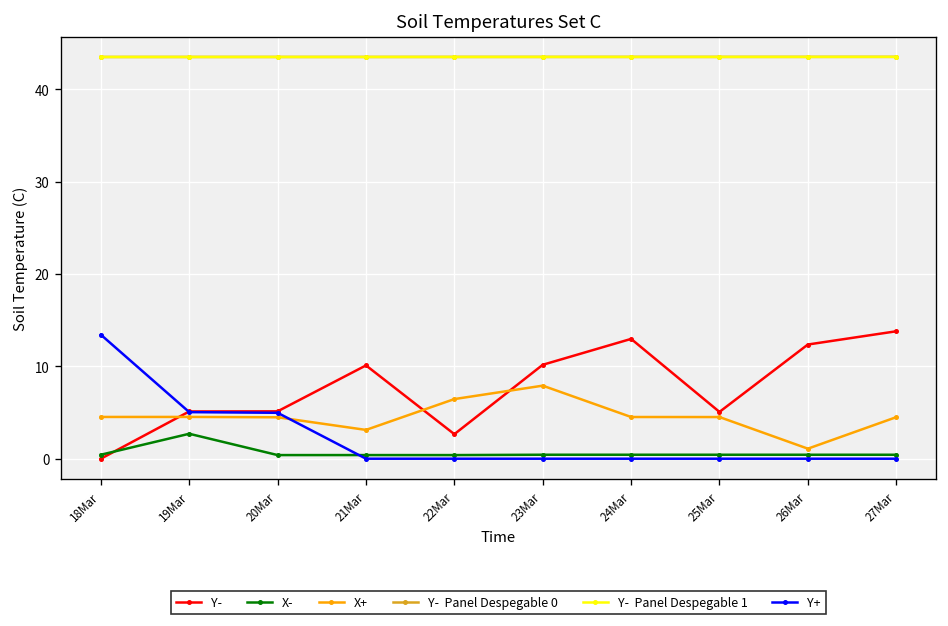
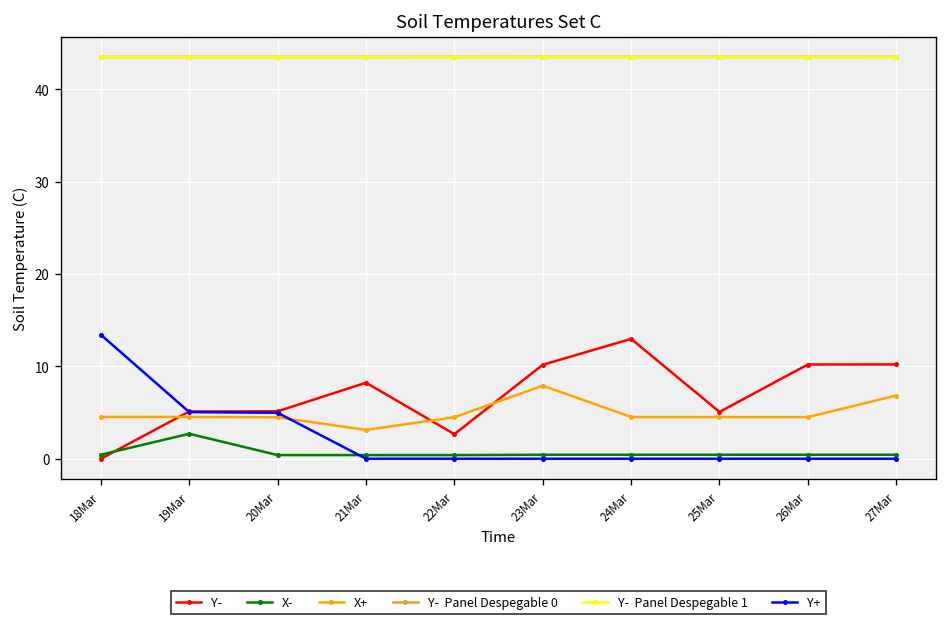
Y-, 21Mar: 10 -> 8
X+, 22Mar: 6 -> 4
Y-, 26Mar: 12 -> 10
X+, 26Mar: 1 -> 5
Y-, 27Mar: 14 -> 10
X+, 27Mar: 4 -> 7
